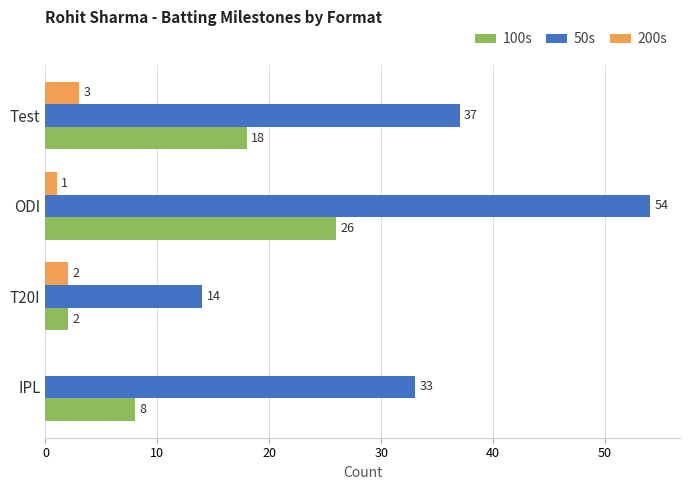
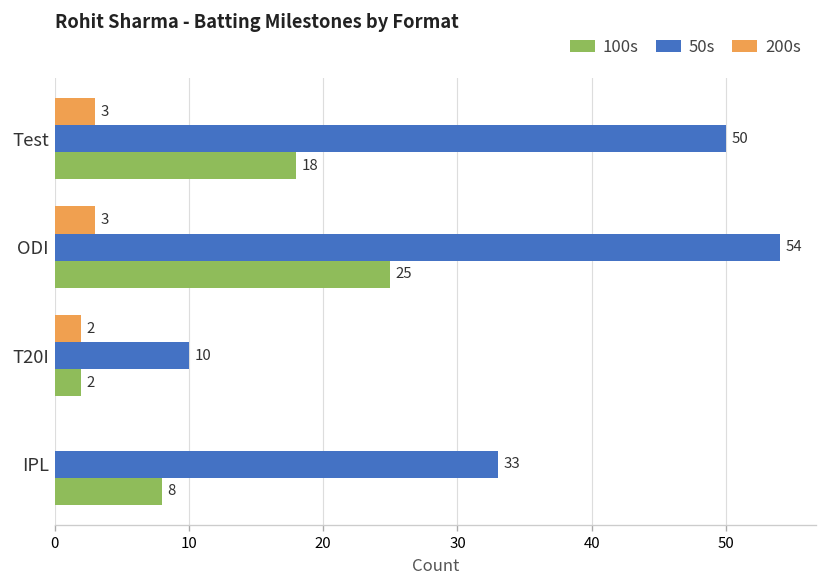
50s, Test: 37 -> 50
200s, ODI: 1 -> 3
100s, ODI: 26 -> 25
50s, T20I: 14 -> 10
